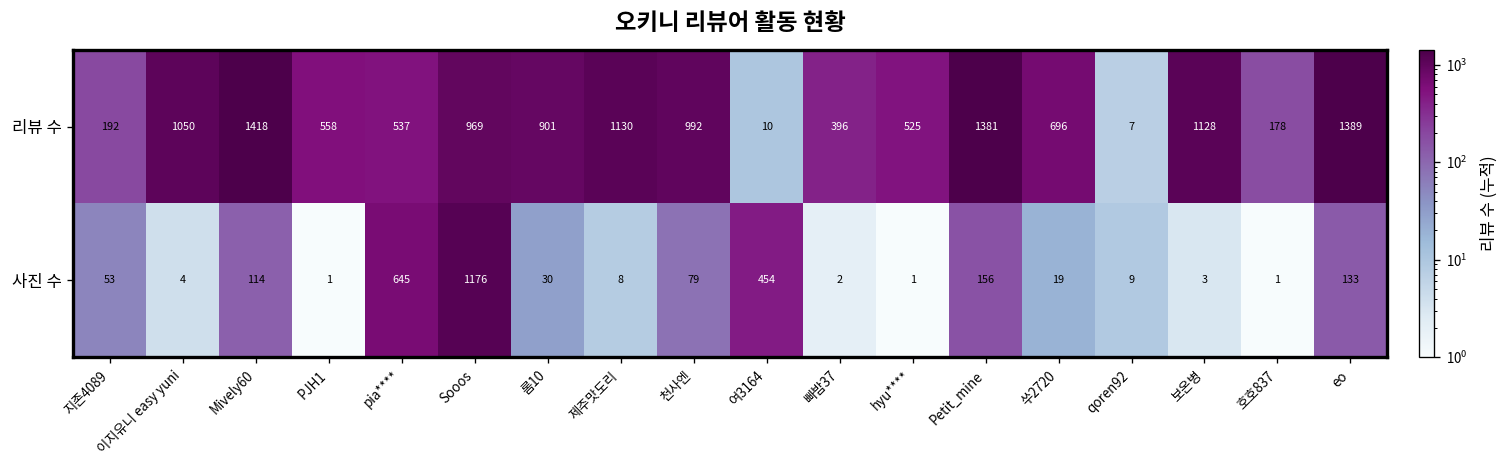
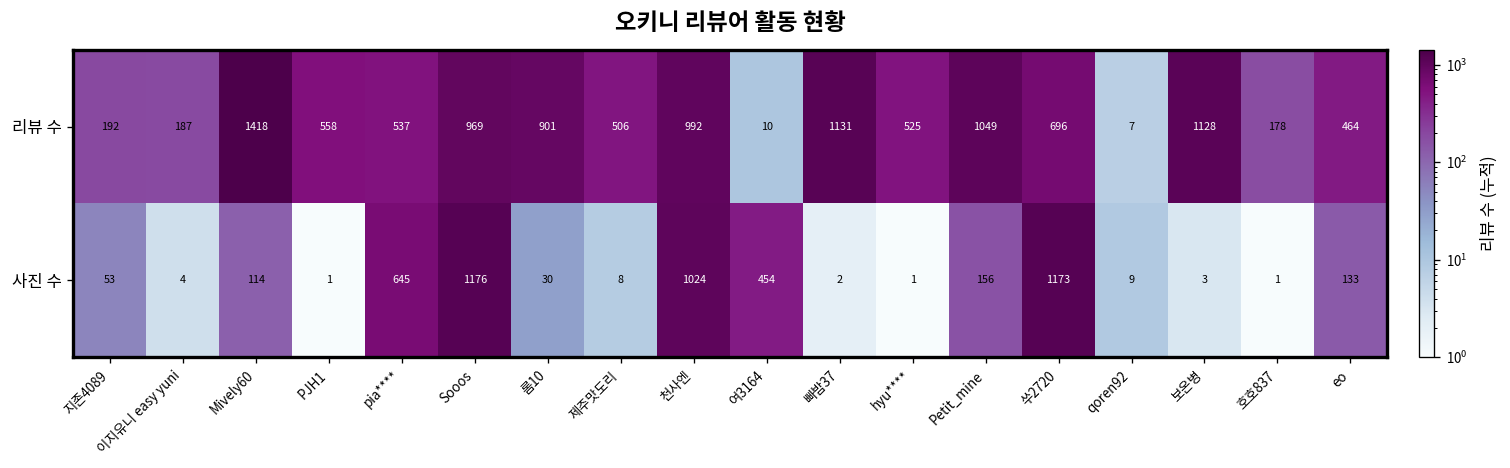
리뷰 수, 이지유니 easy yuni: 1050 -> 187
리뷰 수, 제주맛도리: 1130 -> 506
리뷰 수, 빠밤37: 396 -> 1131
리뷰 수, Petit_mine: 1381 -> 1049
리뷰 수, eo: 1389 -> 464
사진 수, 천사엔: 79 -> 1024
사진 수, 쑤2720: 19 -> 1173
